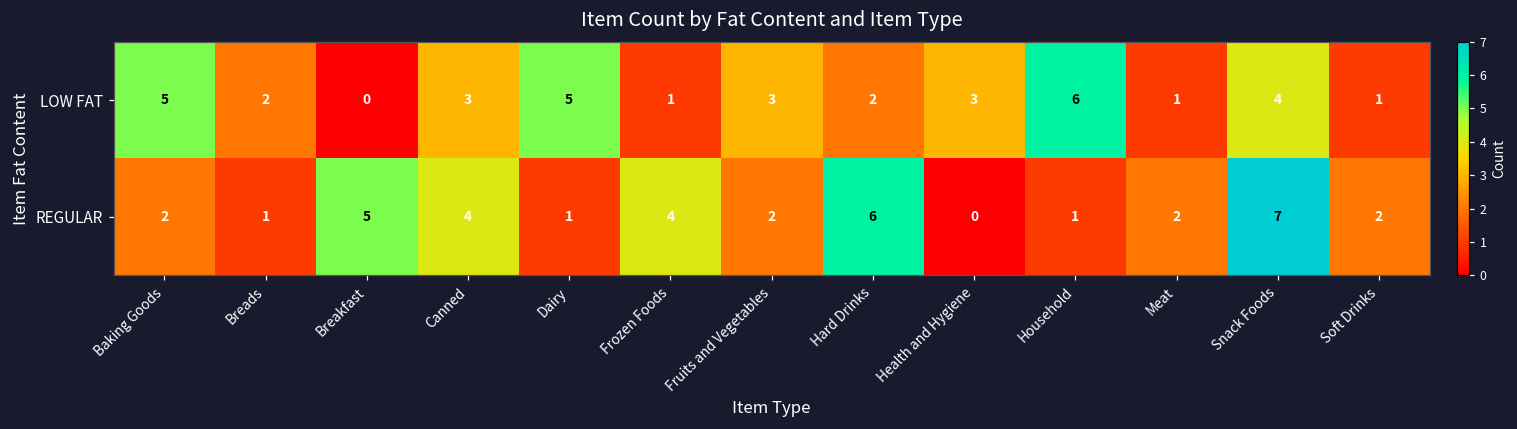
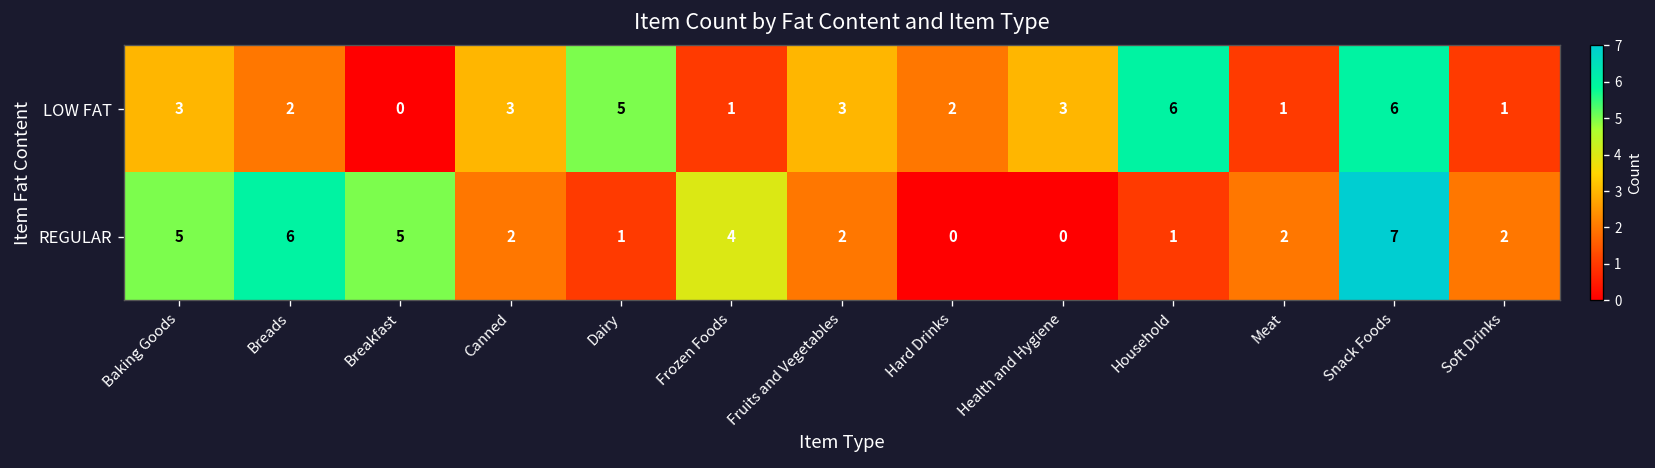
LOW FAT, Baking Goods: 5 -> 3
LOW FAT, Snack Foods: 4 -> 6
REGULAR, Baking Goods: 2 -> 5
REGULAR, Breads: 1 -> 6
REGULAR, Canned: 4 -> 2
REGULAR, Hard Drinks: 6 -> 0
